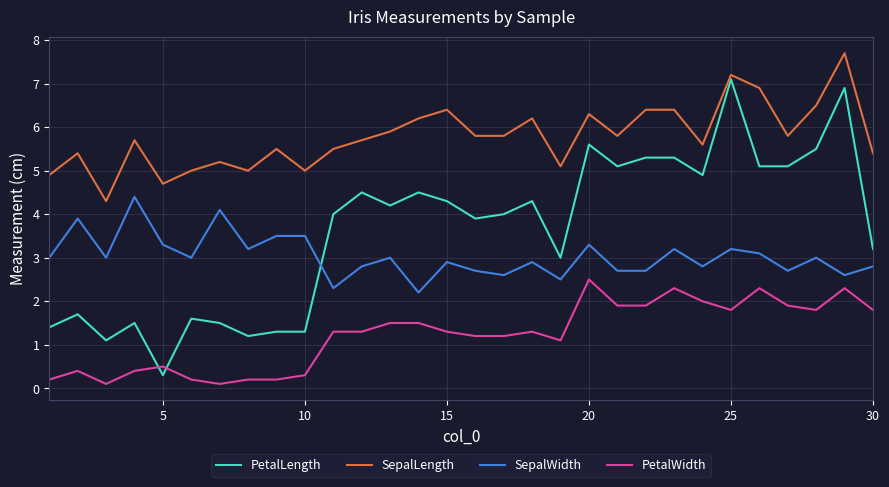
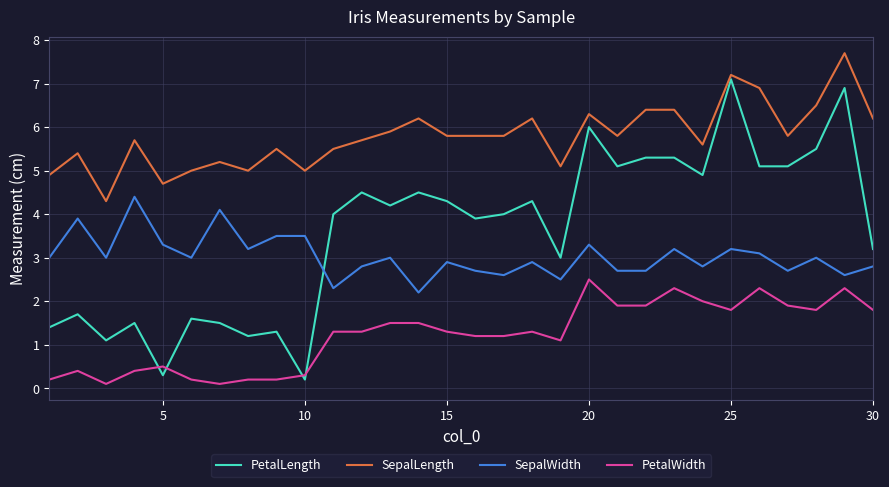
PetalLength, 10: 1.3 -> 0.2
SepalLength, 15: 6.4 -> 5.8
PetalLength, 20: 5.6 -> 6.0
SepalLength, 30: 5.4 -> 6.2
